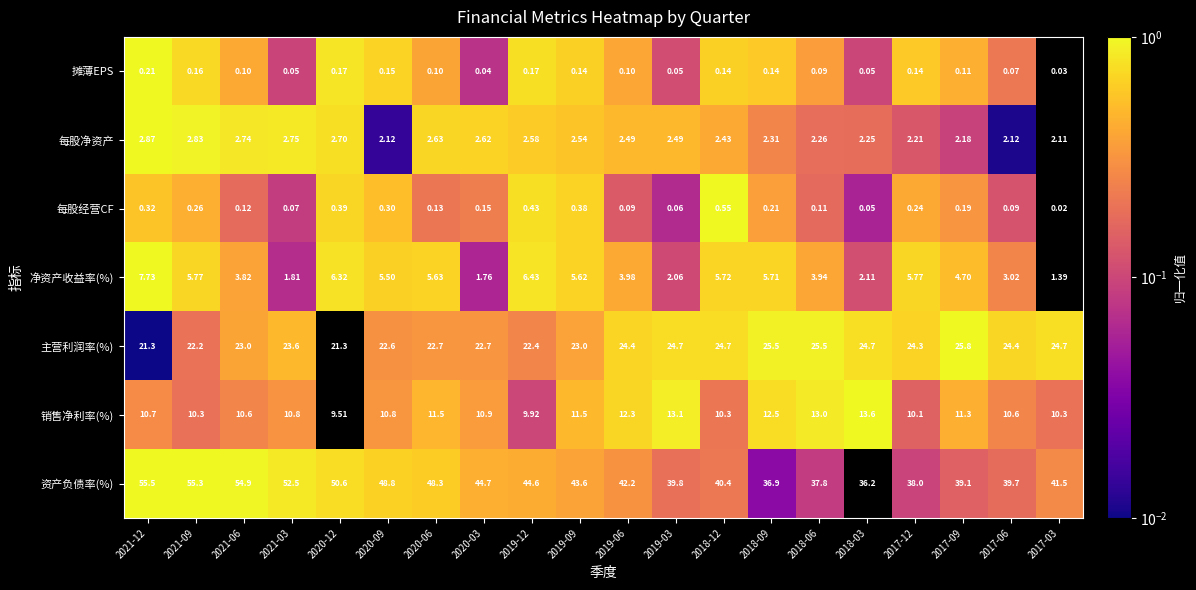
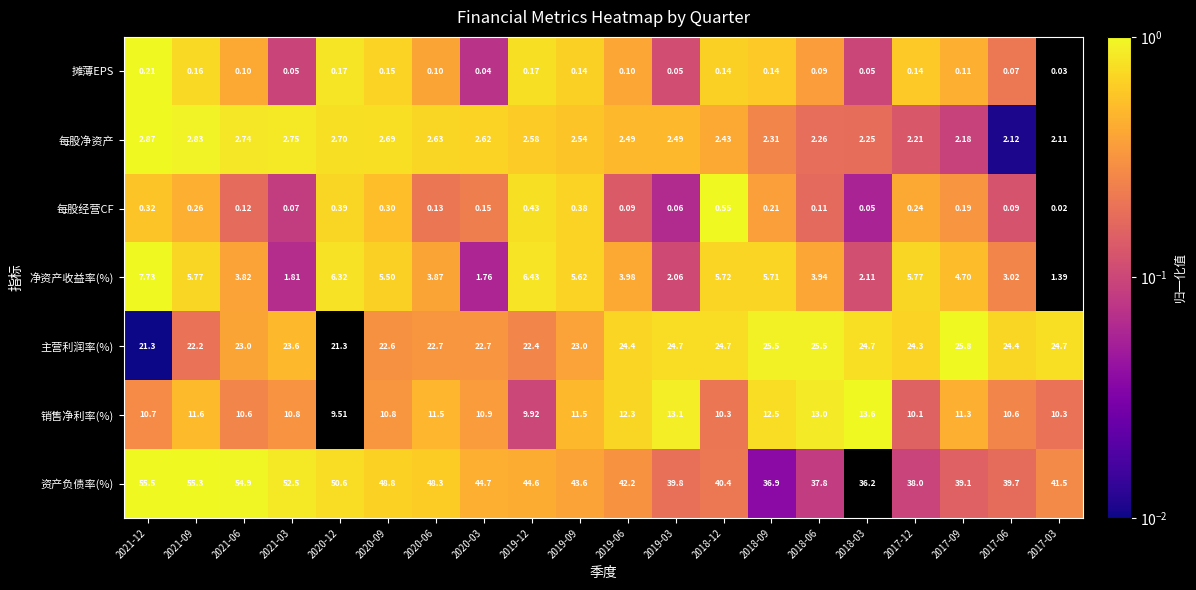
每股净资产, 2020-09: 2.12 -> 2.69
净资产收益率(%), 2020-06: 5.63 -> 3.87
销售净利率(%), 2021-09: 10.3 -> 11.6
